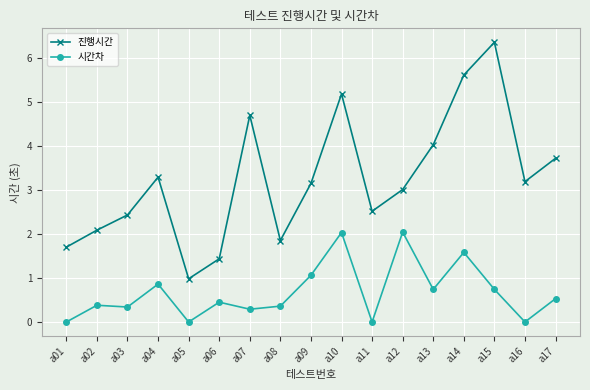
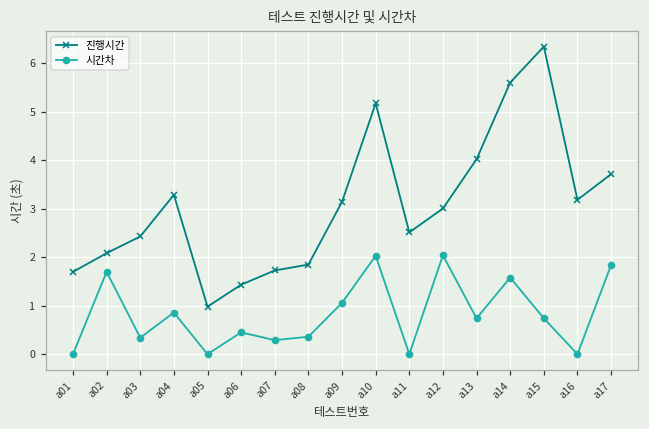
시간차, a02: 0.4 -> 1.7
진행시간, a07: 4.7 -> 1.7
시간차, a17: 0.5 -> 1.8
